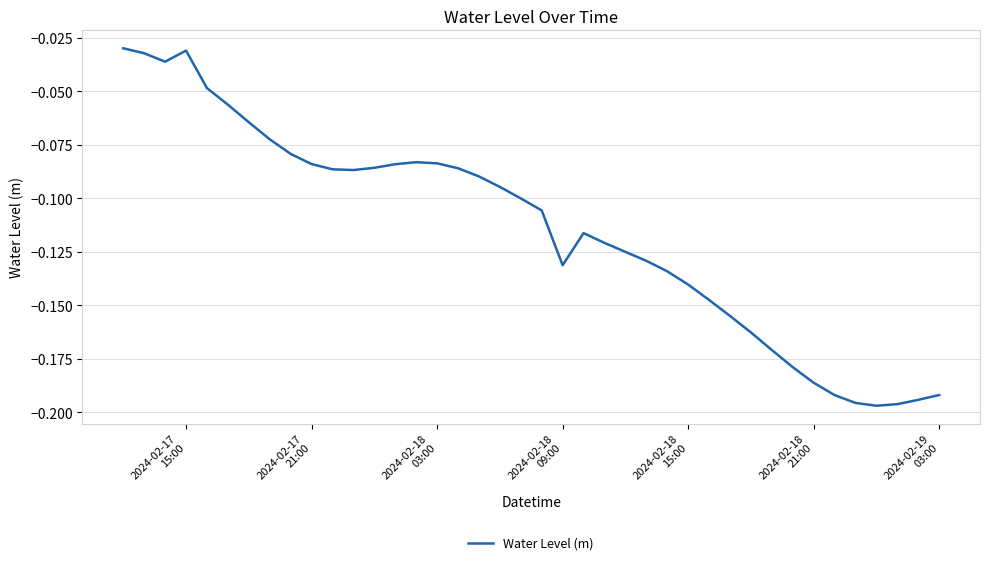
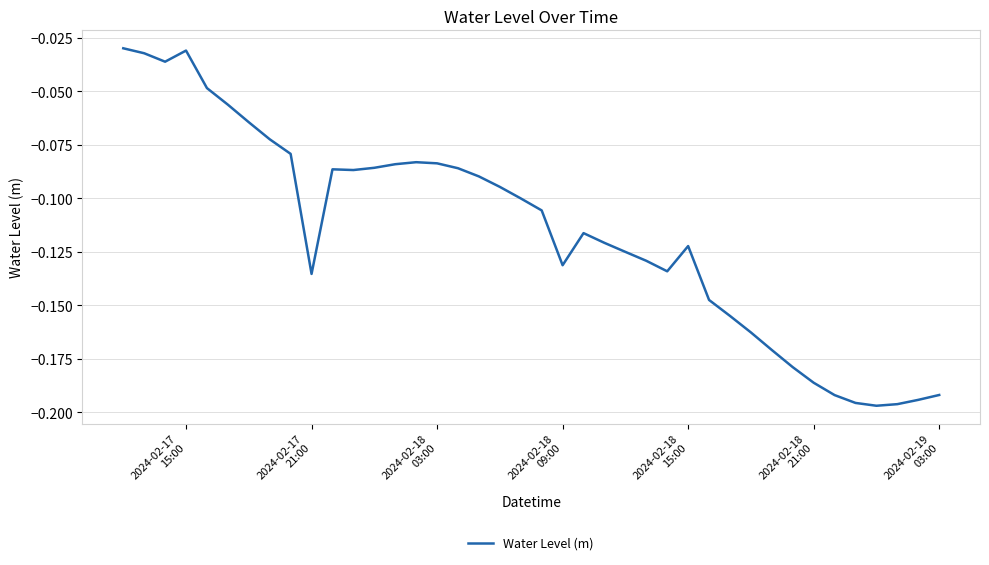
2024-02-17 21:00: -0.084 -> -0.135
2024-02-18 15:00: -0.140 -> -0.122
